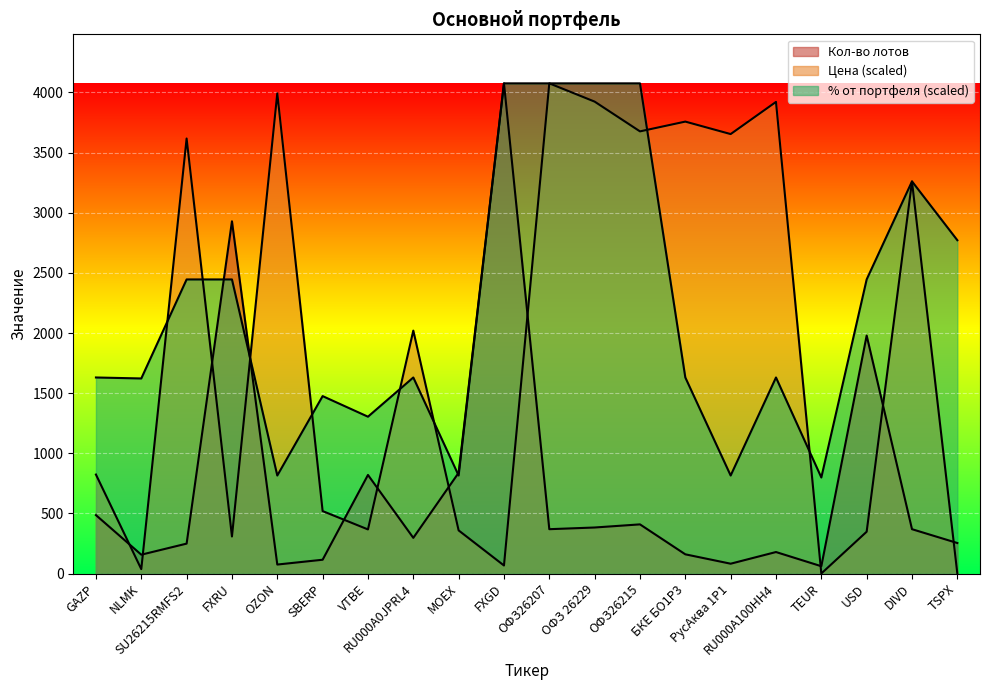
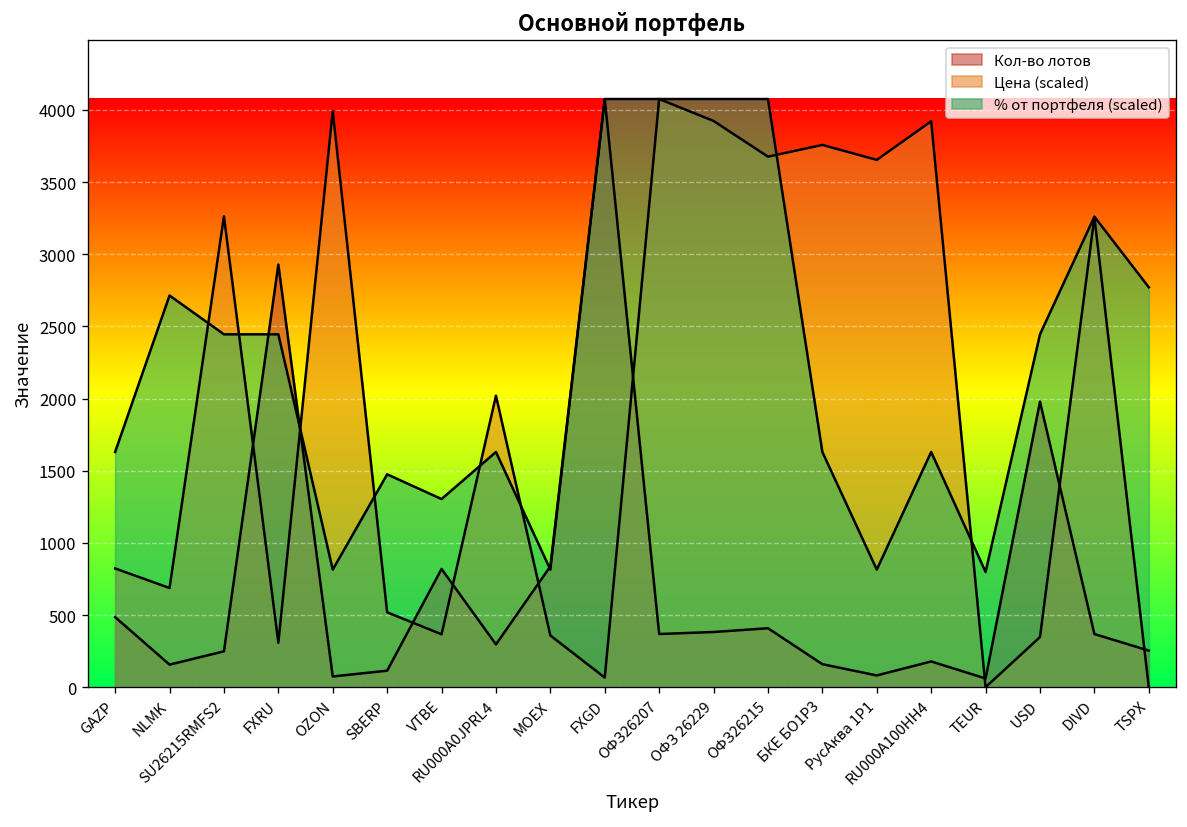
Цена (scaled), NLMK: 40 -> 690
% от портфеля (scaled), NLMK: 1620 -> 2710
Цена (scaled), SU26215RMFS2: 3620 -> 3260
